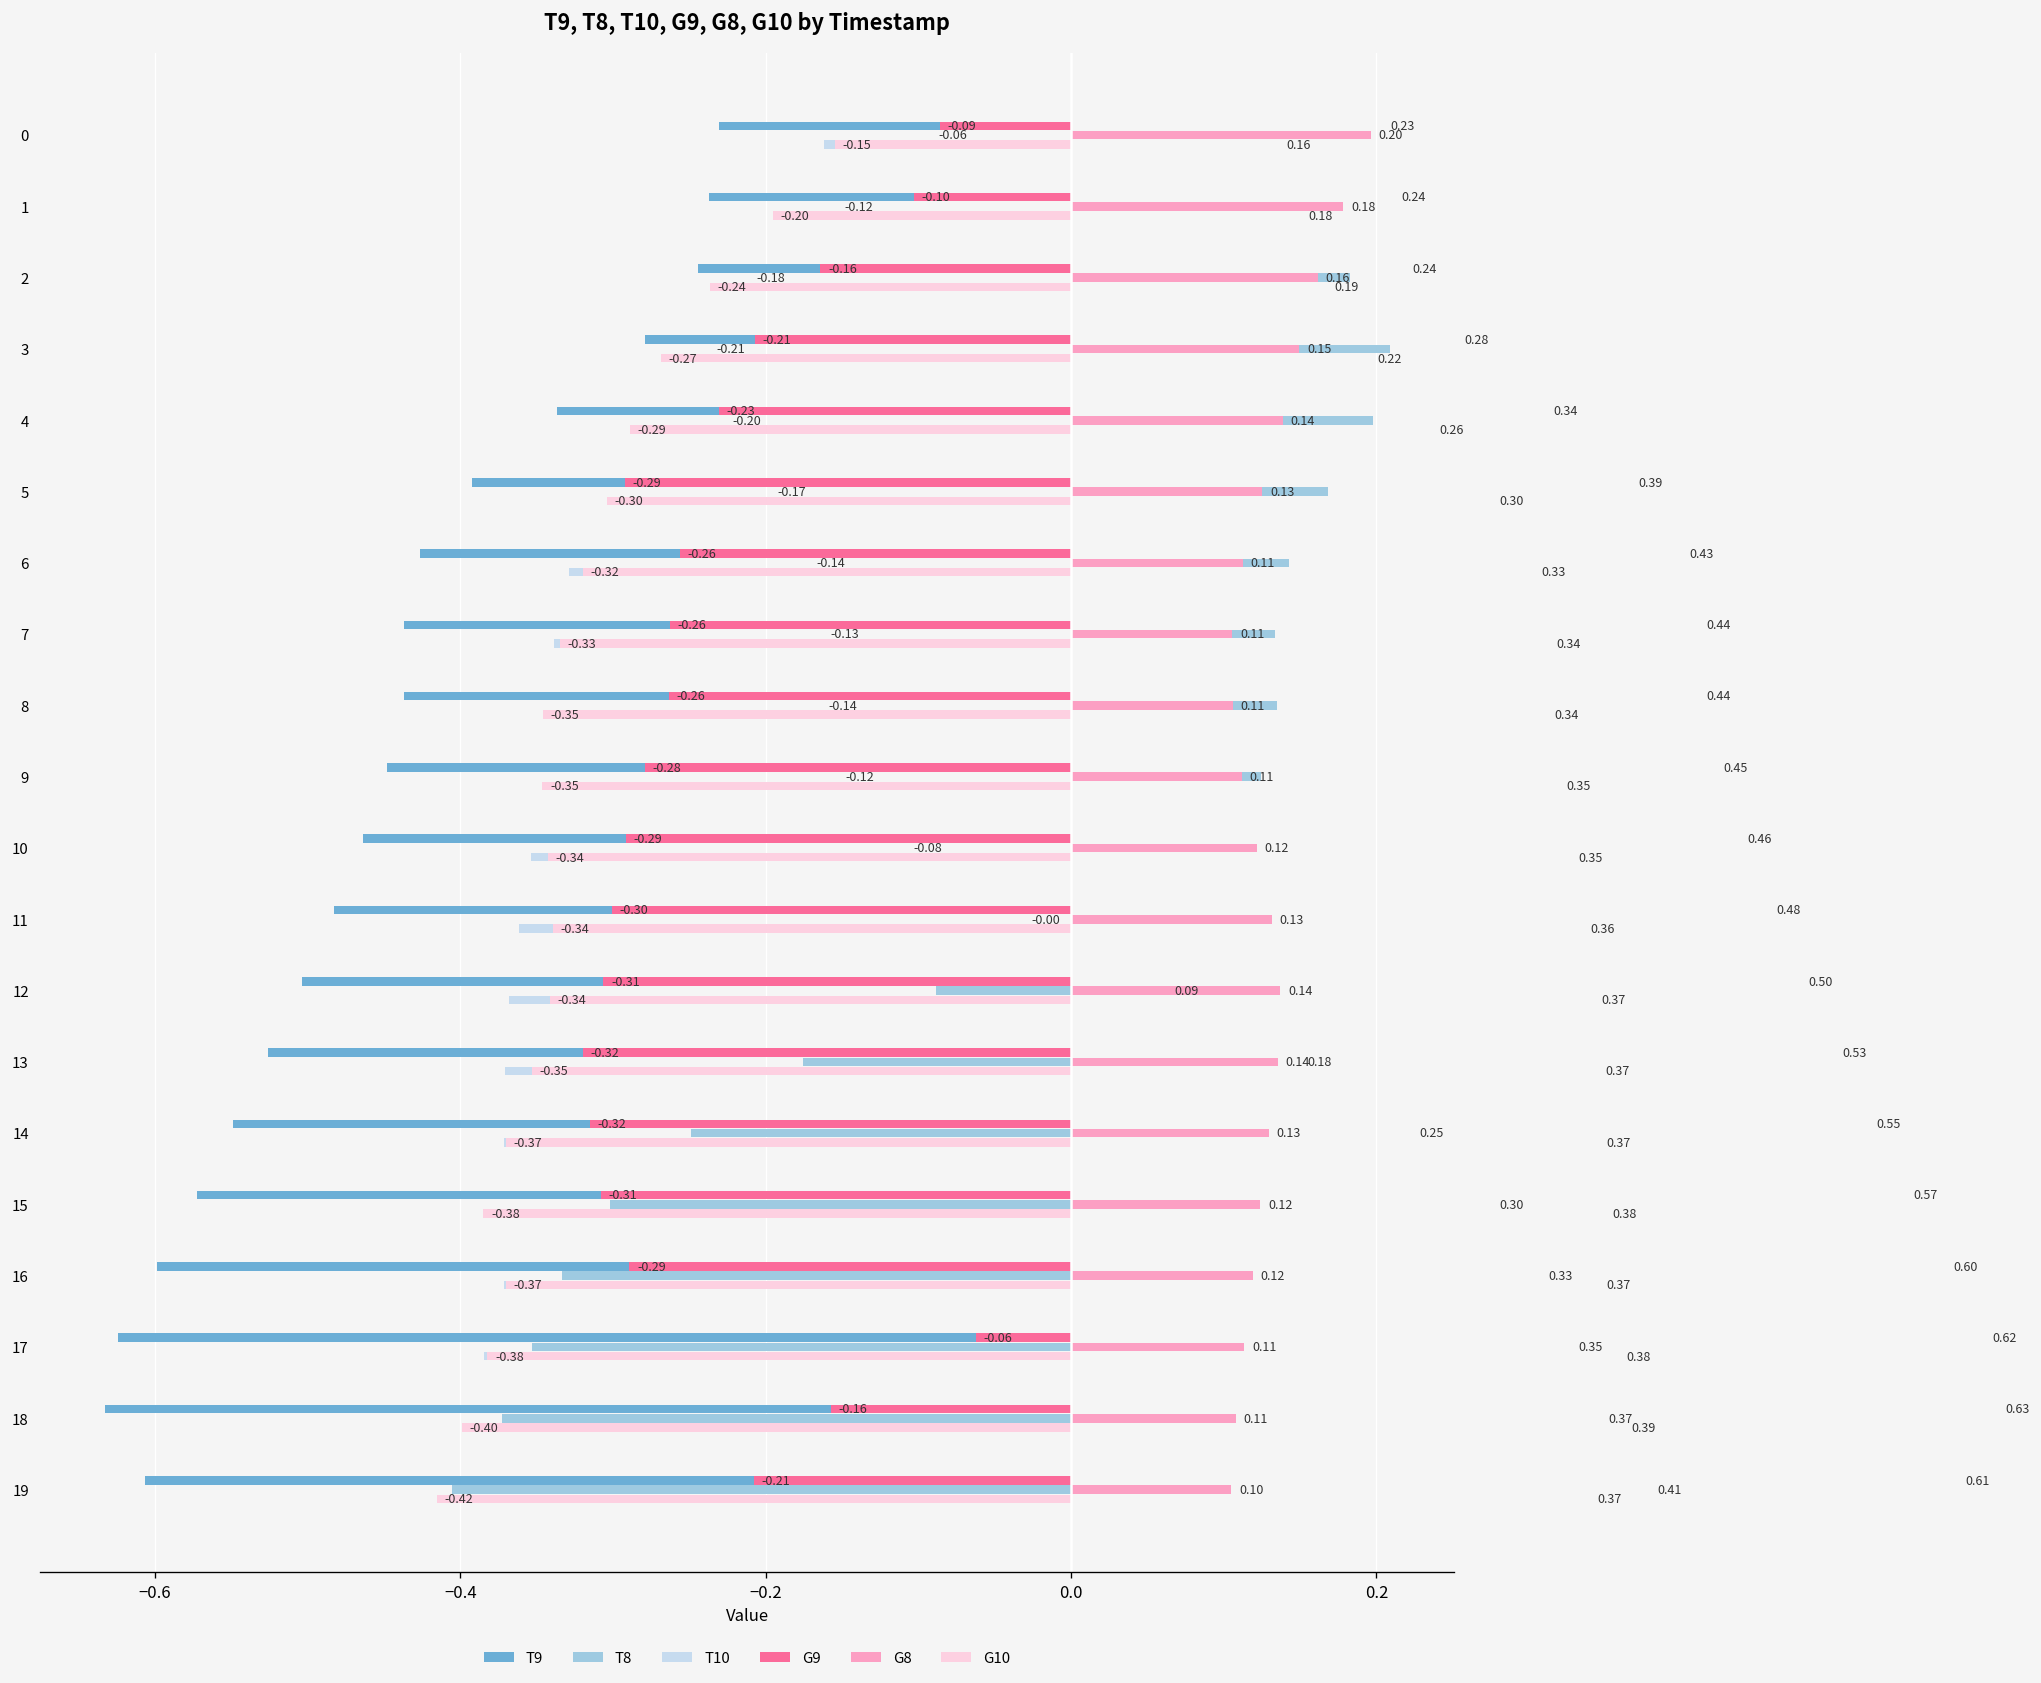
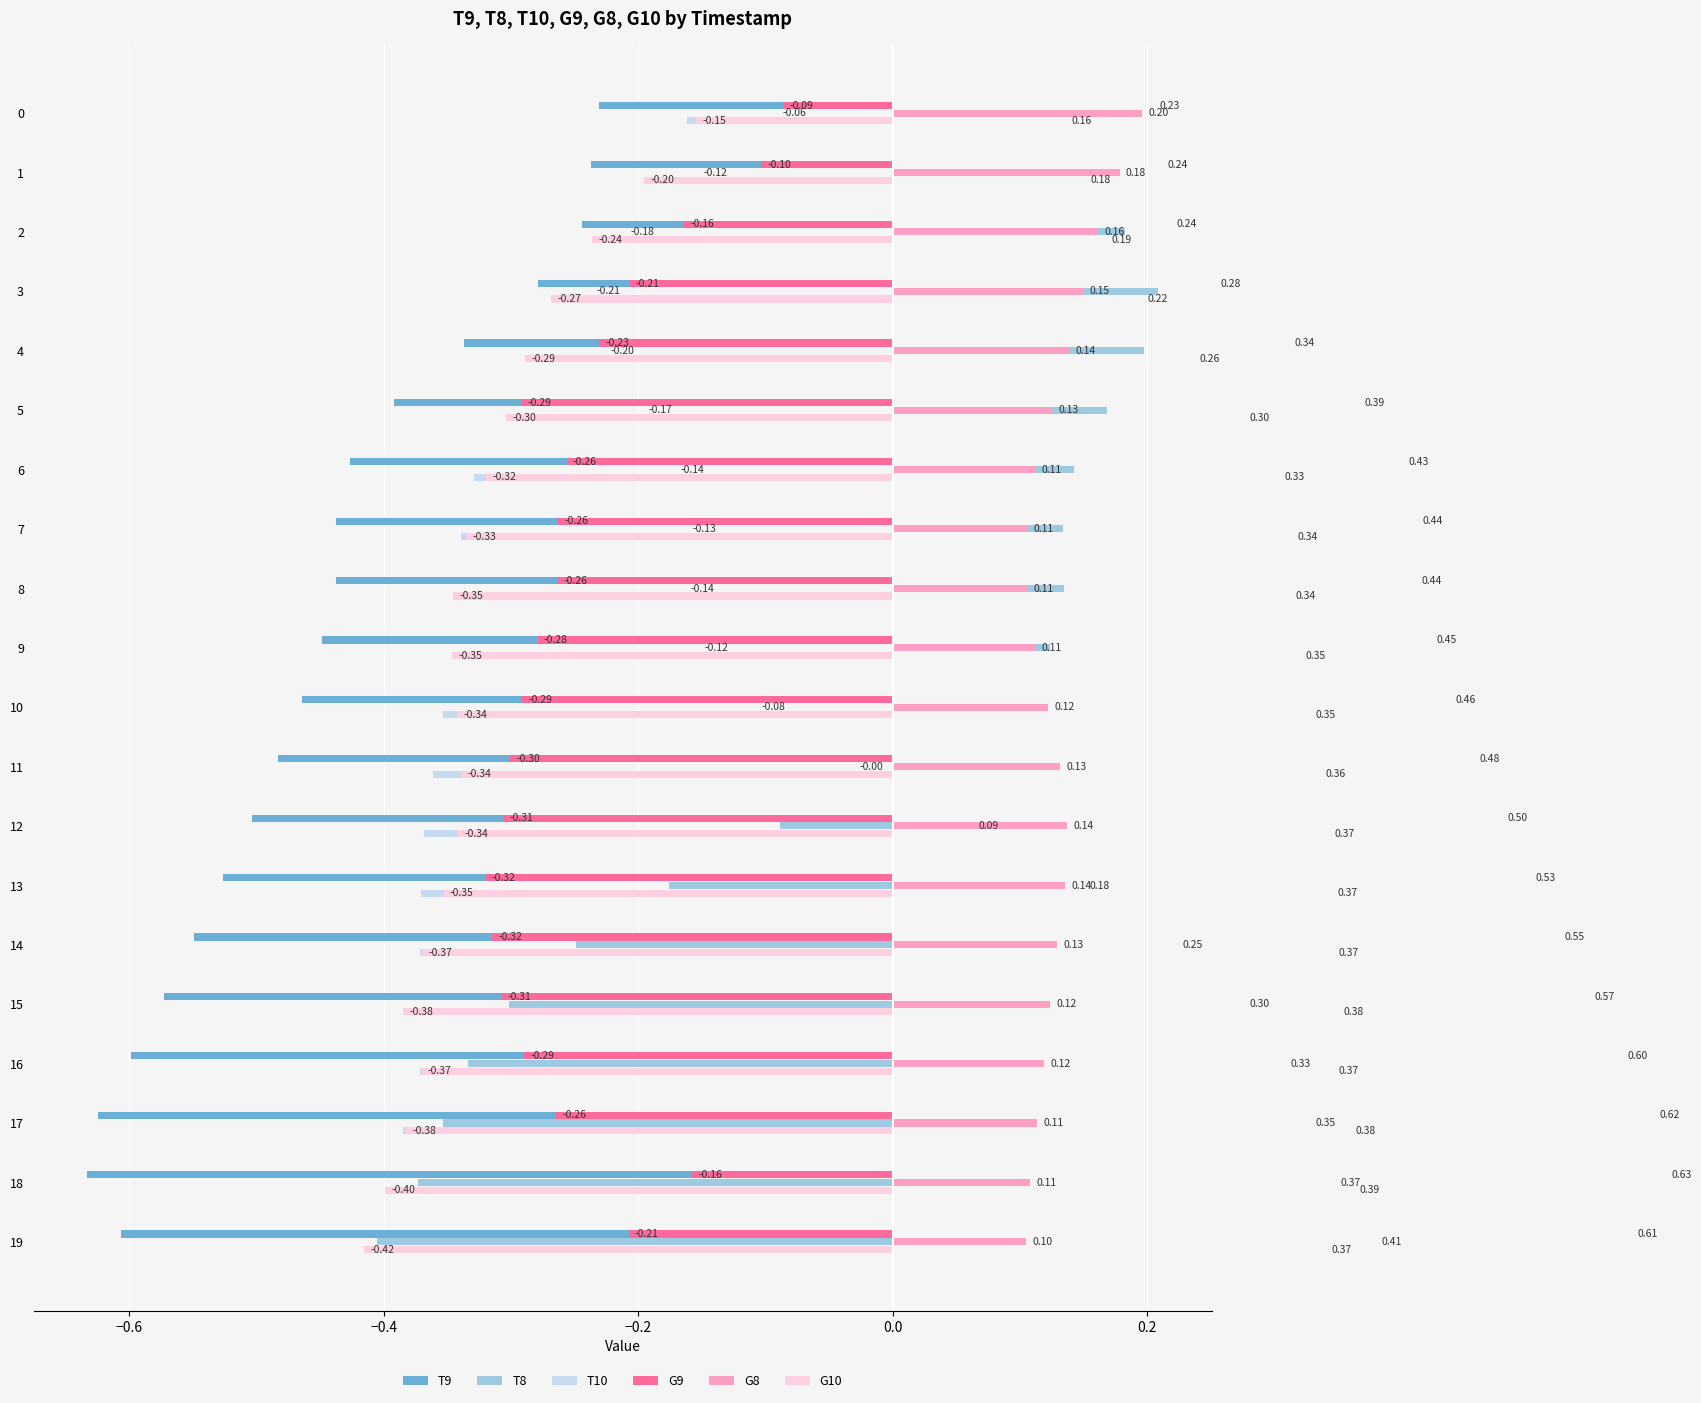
G9, 17: -0.06 -> -0.26
